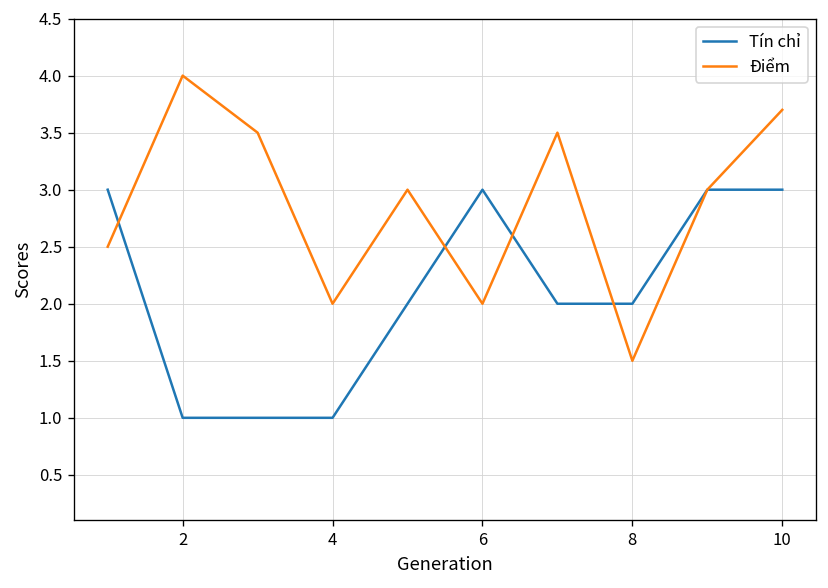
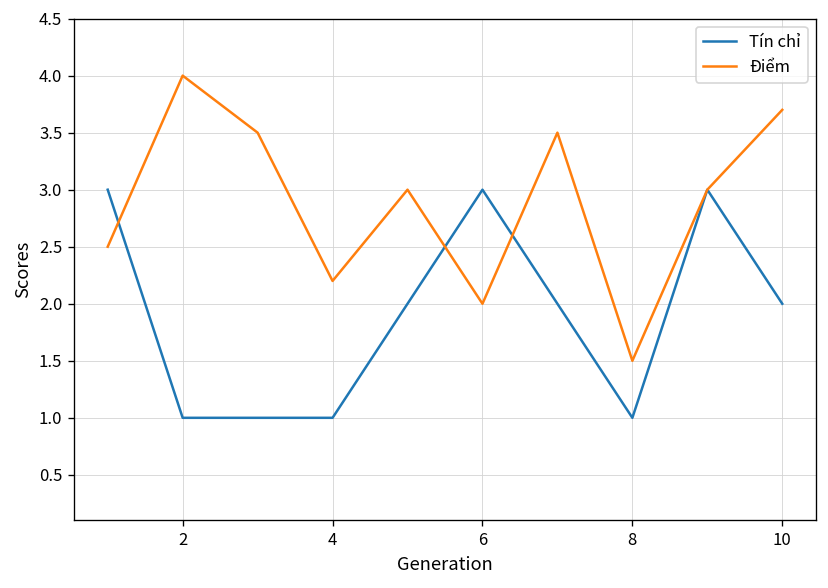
Điểm, 4: 2.0 -> 2.2
Tín chỉ, 8: 2 -> 1
Tín chỉ, 10: 3 -> 2
